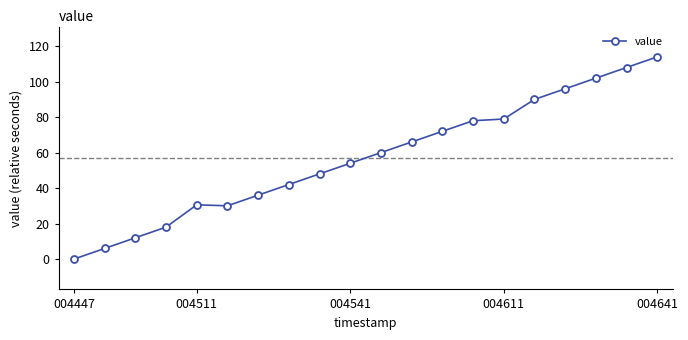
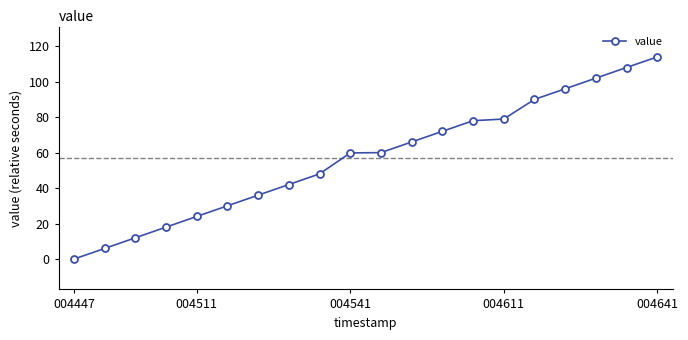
004511: 31 -> 24
004541: 54 -> 60
